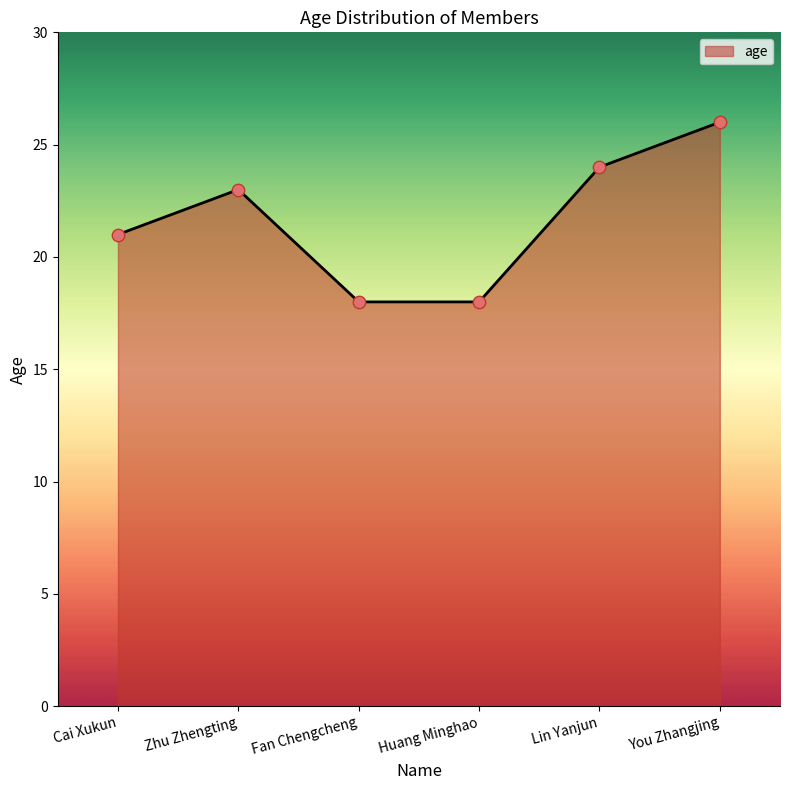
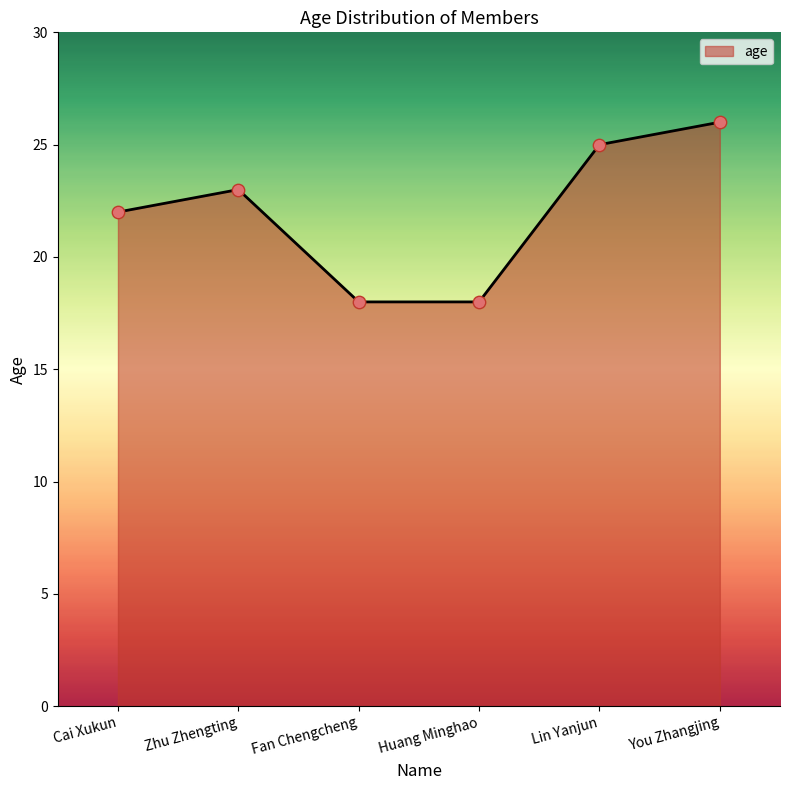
Cai Xukun: 21 -> 22
Lin Yanjun: 24 -> 25
